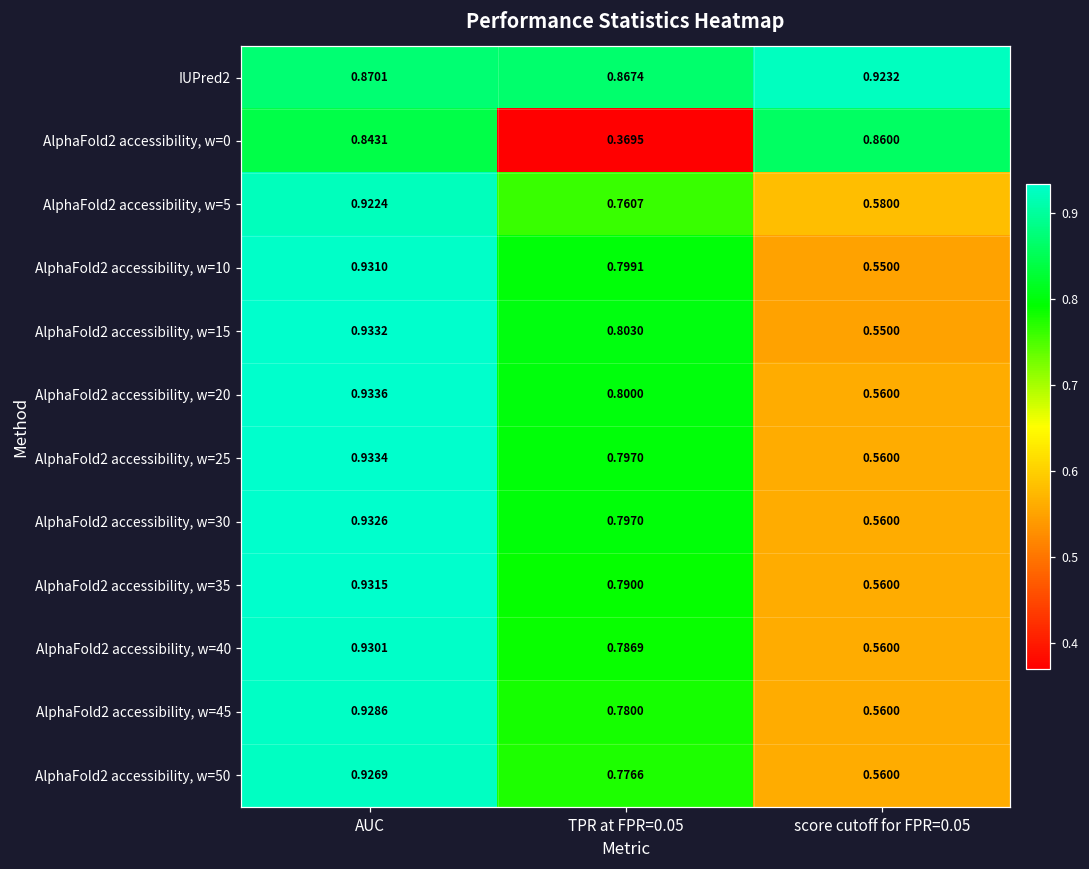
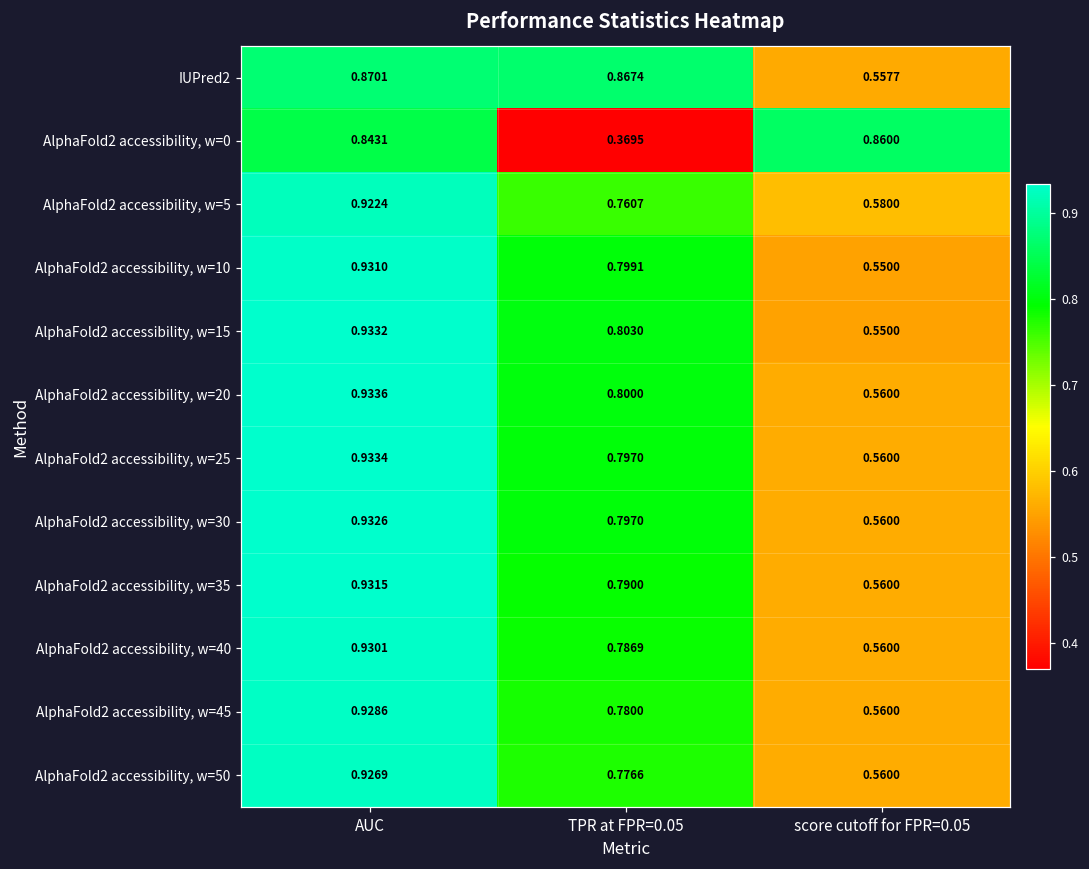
IUPred2, score cutoff for FPR=0.05: 0.9232 -> 0.5577
